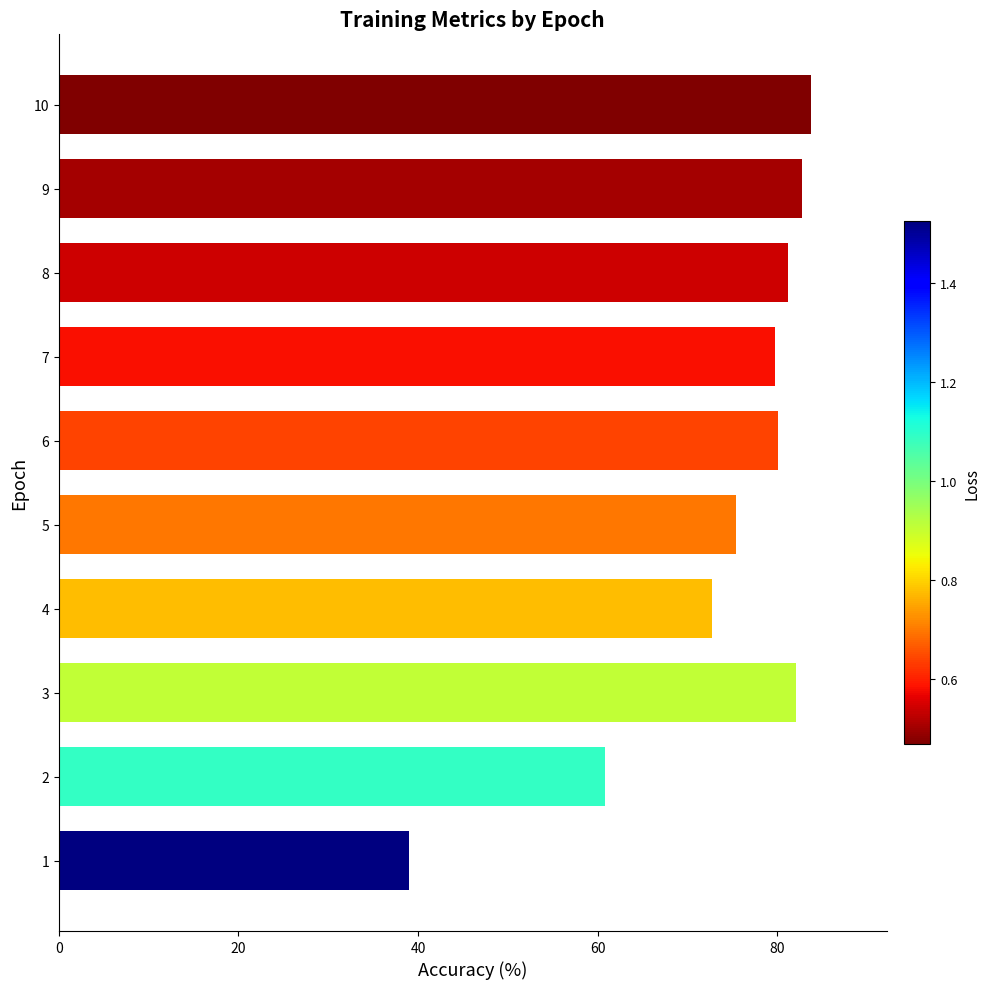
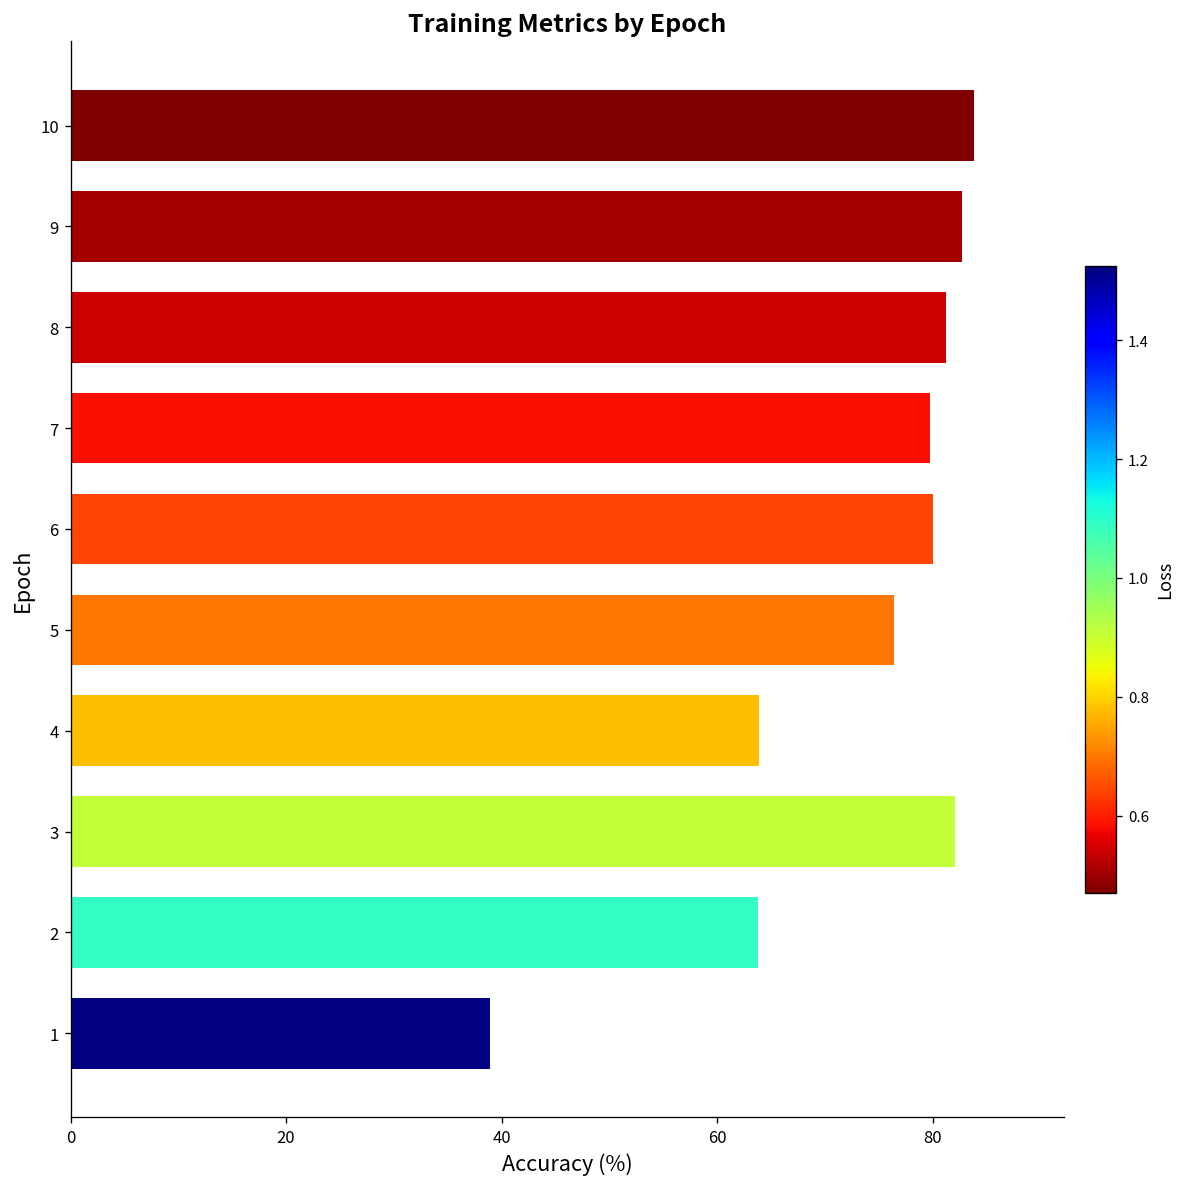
5: 75 -> 76
4: 73 -> 64
2: 61 -> 64
